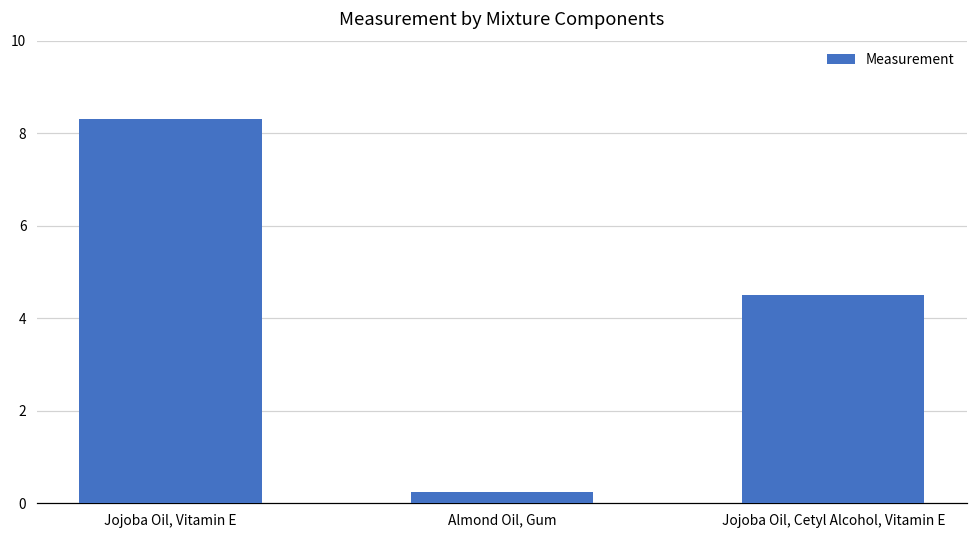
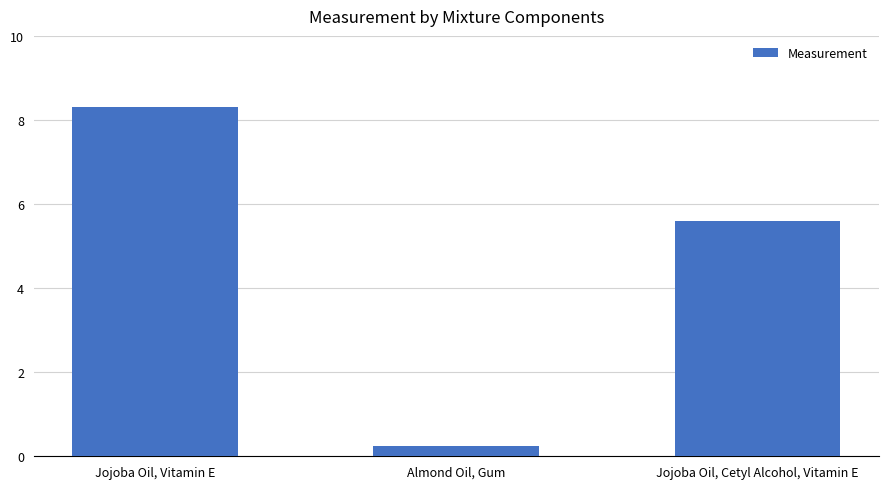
Jojoba Oil, Cetyl Alcohol, Vitamin E: 4.5 -> 5.6
